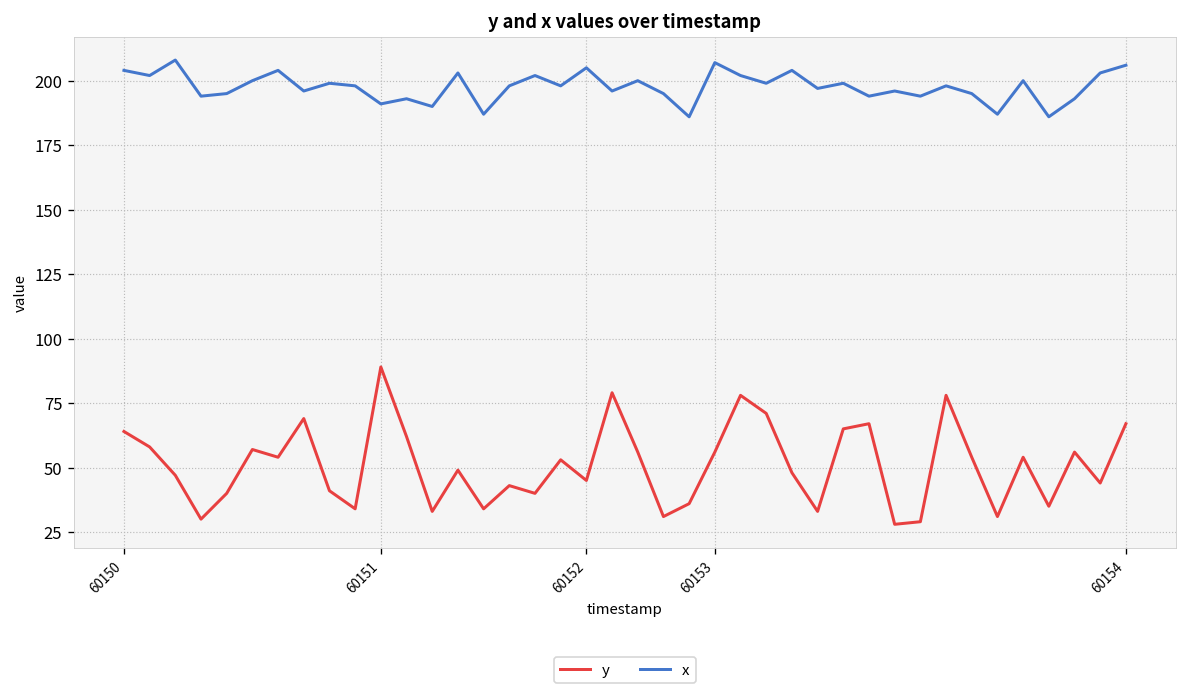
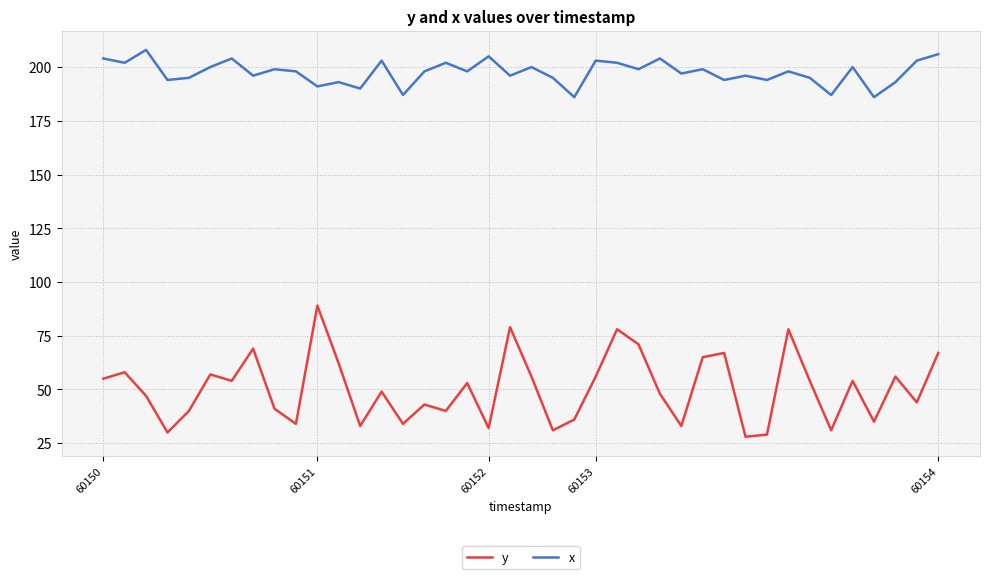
y, 60150: 64 -> 55
y, 60152: 45 -> 32
x, 60153: 207 -> 203
